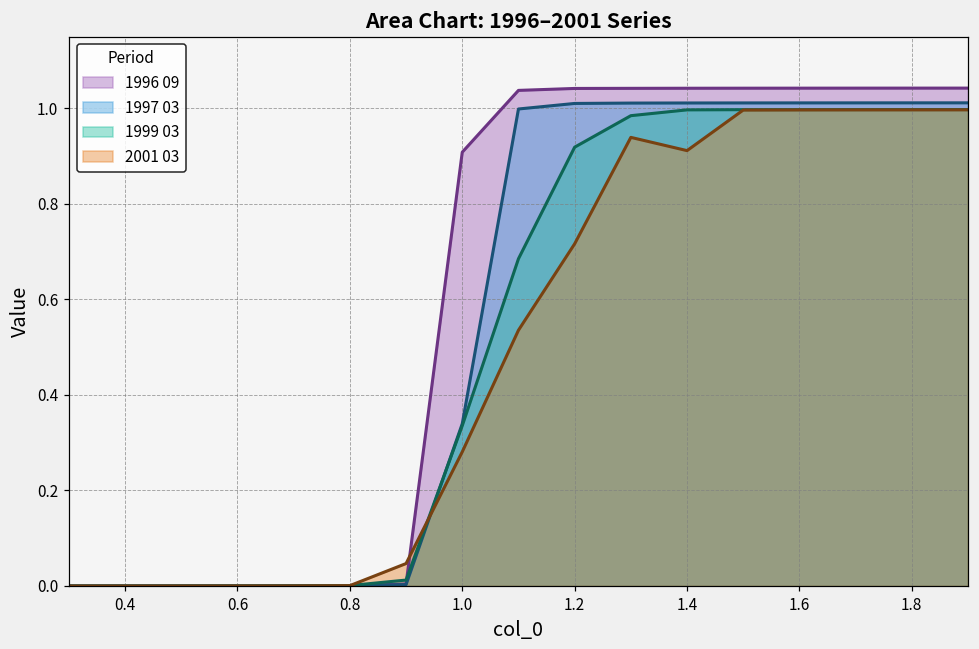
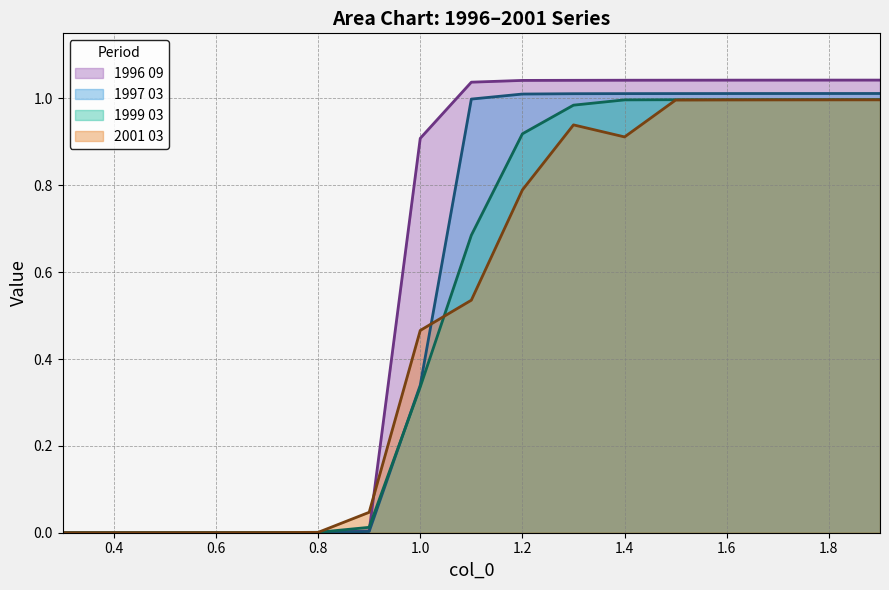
2001 03, 1.0: 0.28 -> 0.47
2001 03, 1.2: 0.72 -> 0.79
